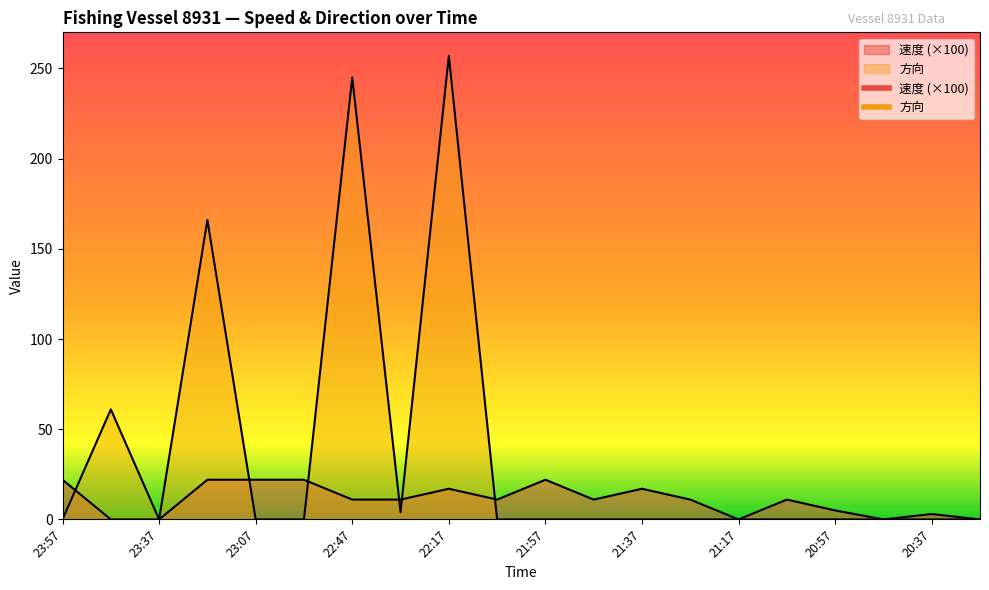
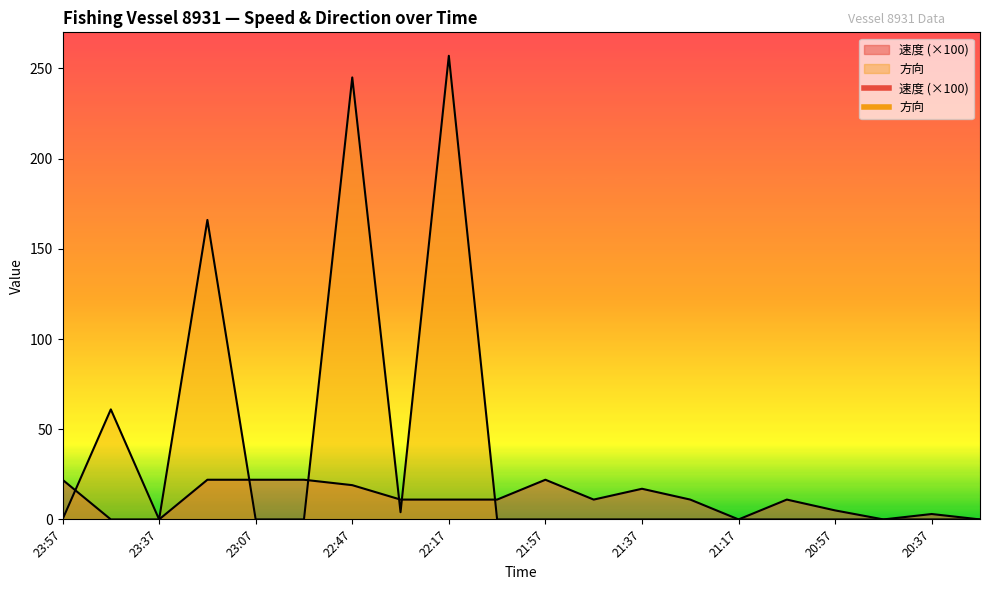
速度 (×100), 22:47: 11 -> 19
速度 (×100), 22:17: 17 -> 11
